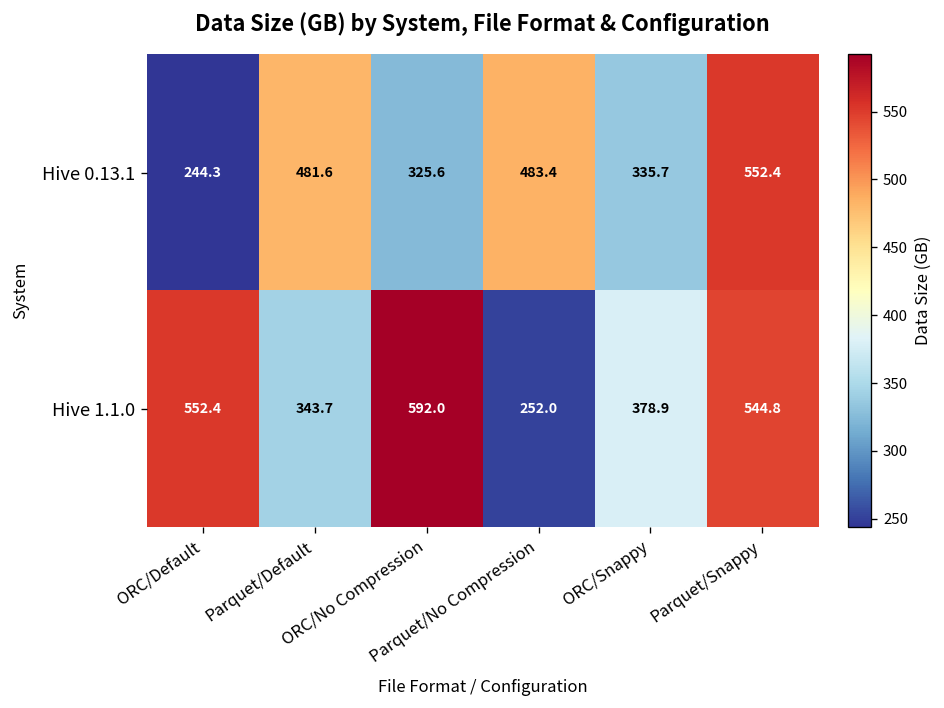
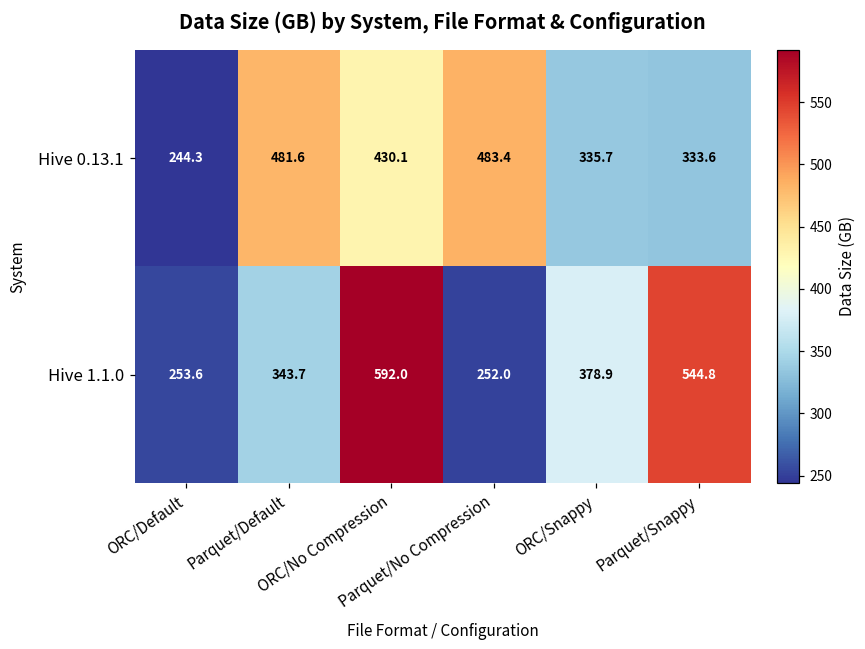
Hive 0.13.1, ORC/No Compression: 325.6 -> 430.1
Hive 0.13.1, Parquet/Snappy: 552.4 -> 333.6
Hive 1.1.0, ORC/Default: 552.4 -> 253.6
